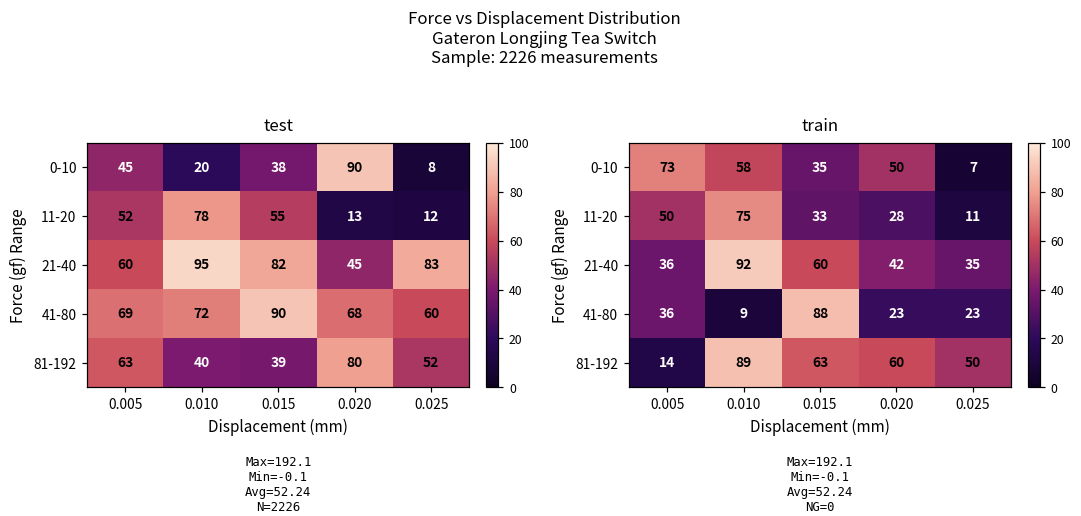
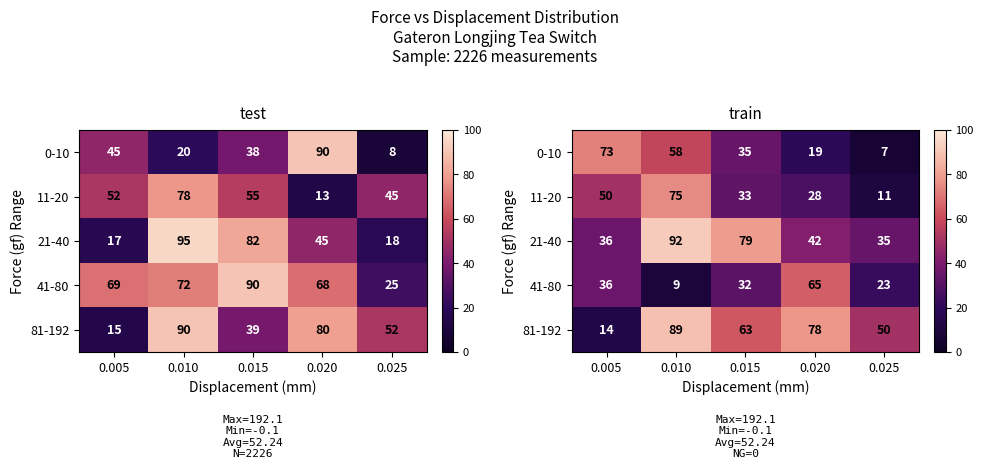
test, 11-20, 0.025: 12 -> 45
test, 21-40, 0.005: 60 -> 17
test, 21-40, 0.025: 83 -> 18
test, 41-80, 0.025: 60 -> 25
test, 81-192, 0.005: 63 -> 15
test, 81-192, 0.010: 40 -> 90
train, 0-10, 0.020: 50 -> 19
train, 21-40, 0.015: 60 -> 79
train, 41-80, 0.015: 88 -> 32
train, 41-80, 0.020: 23 -> 65
train, 81-192, 0.020: 60 -> 78
